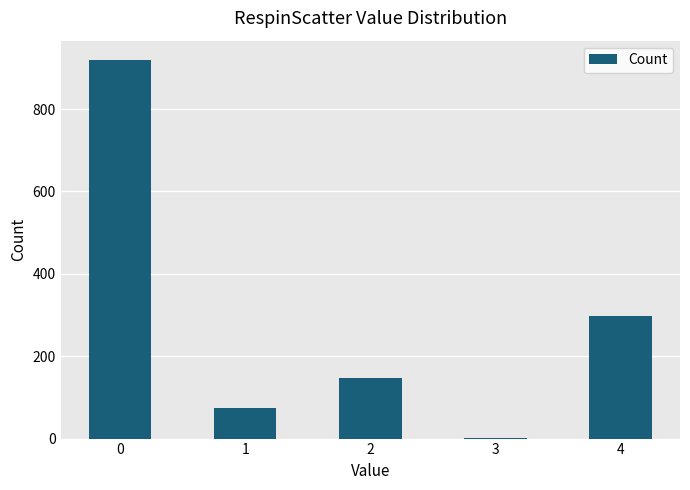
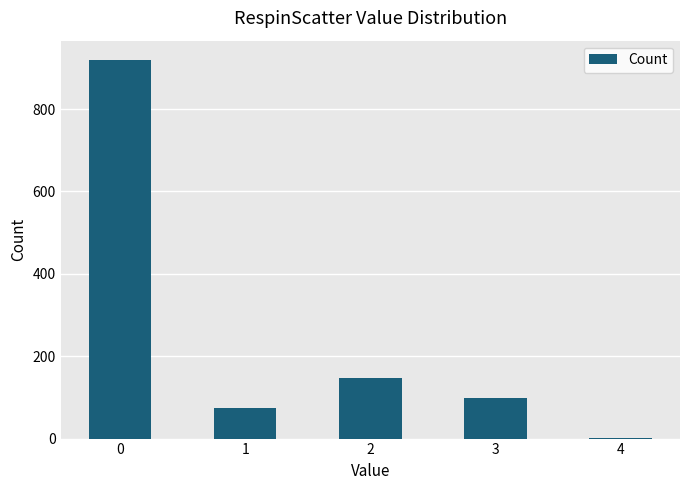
3: 0 -> 100
4: 300 -> 0
